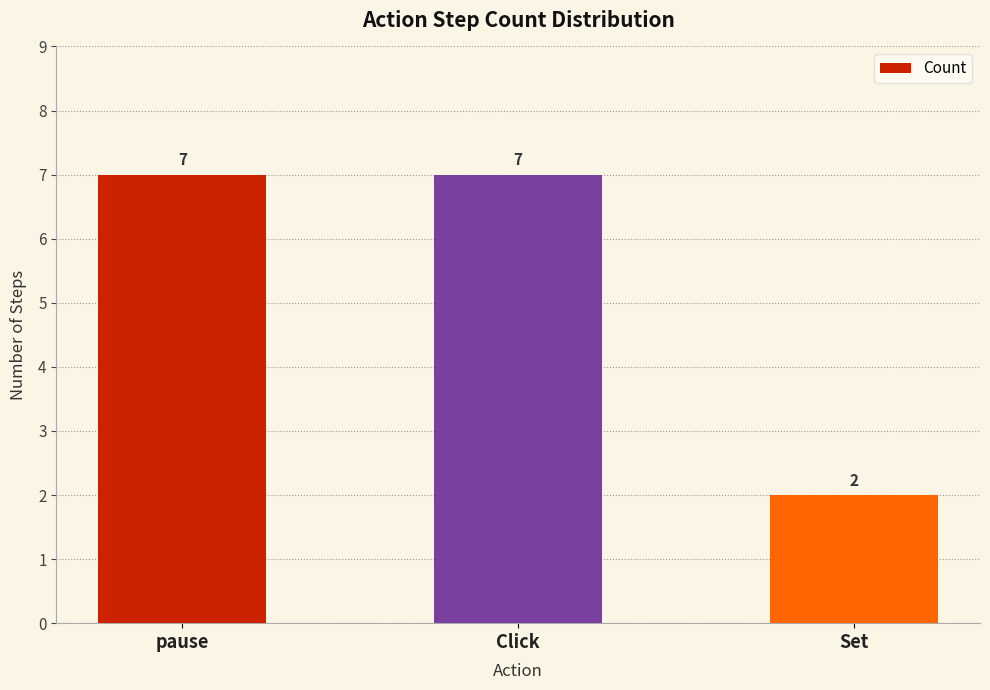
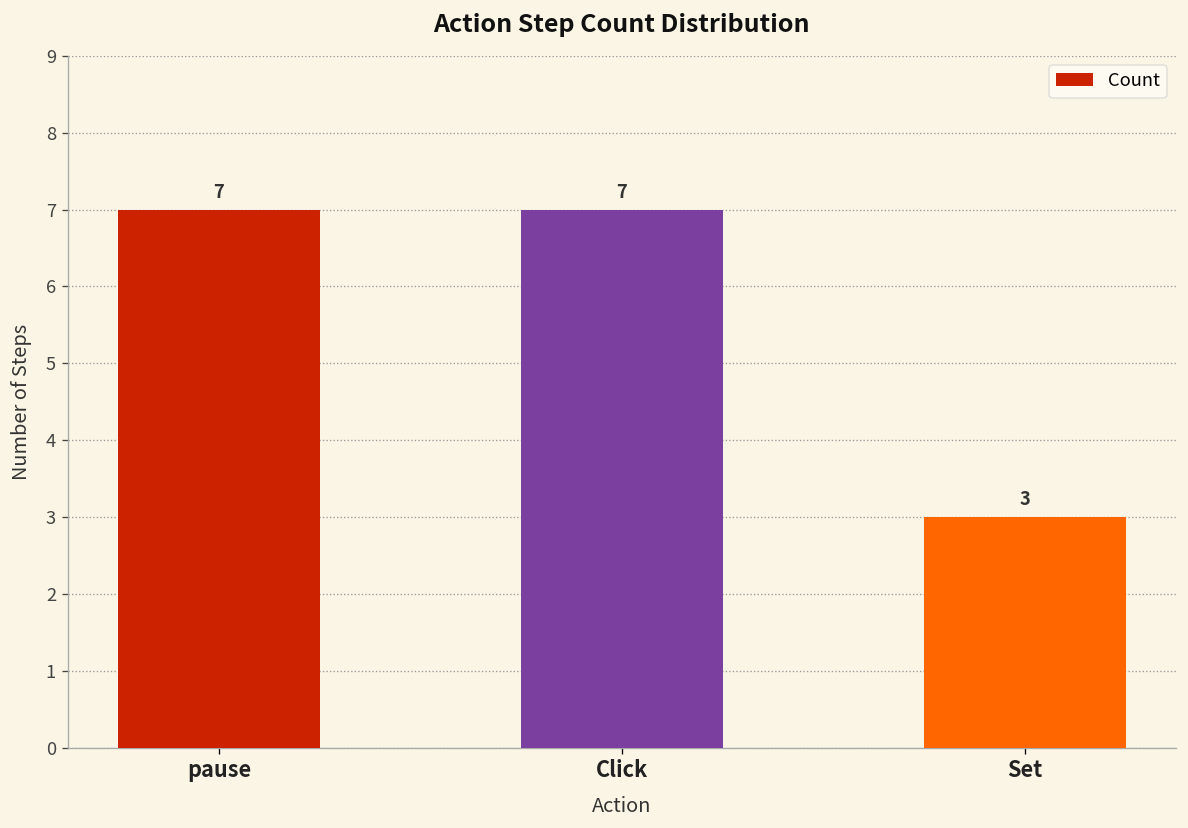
Set: 2 -> 3
